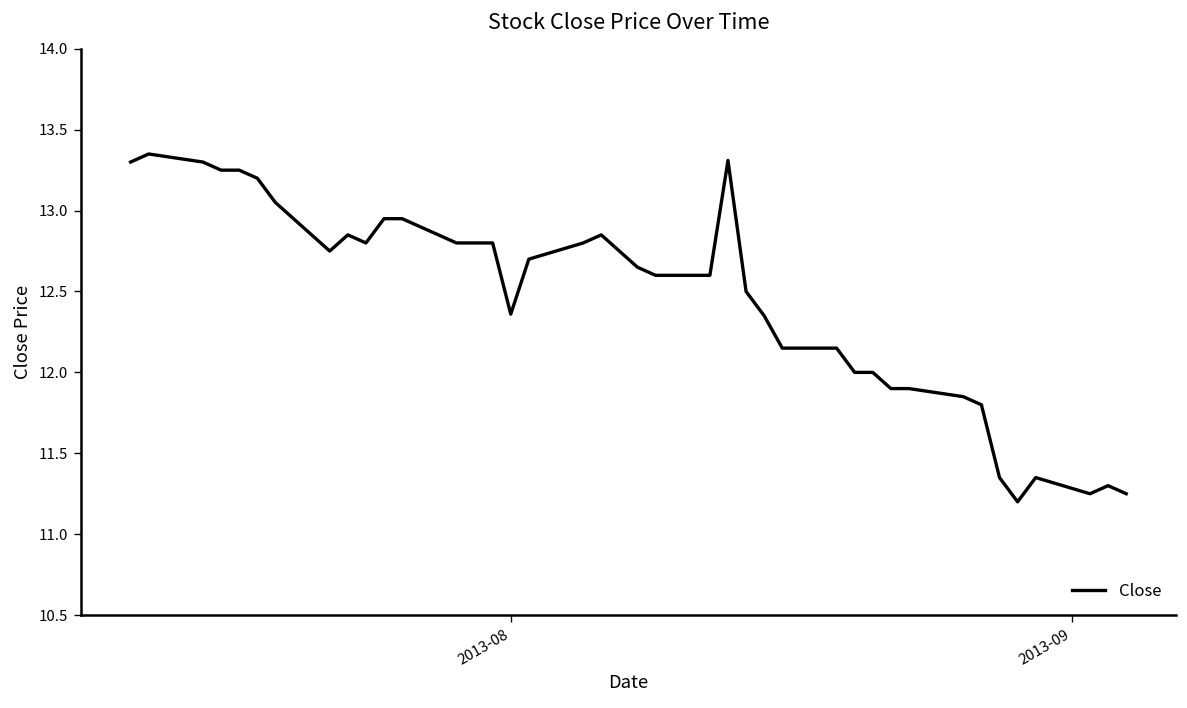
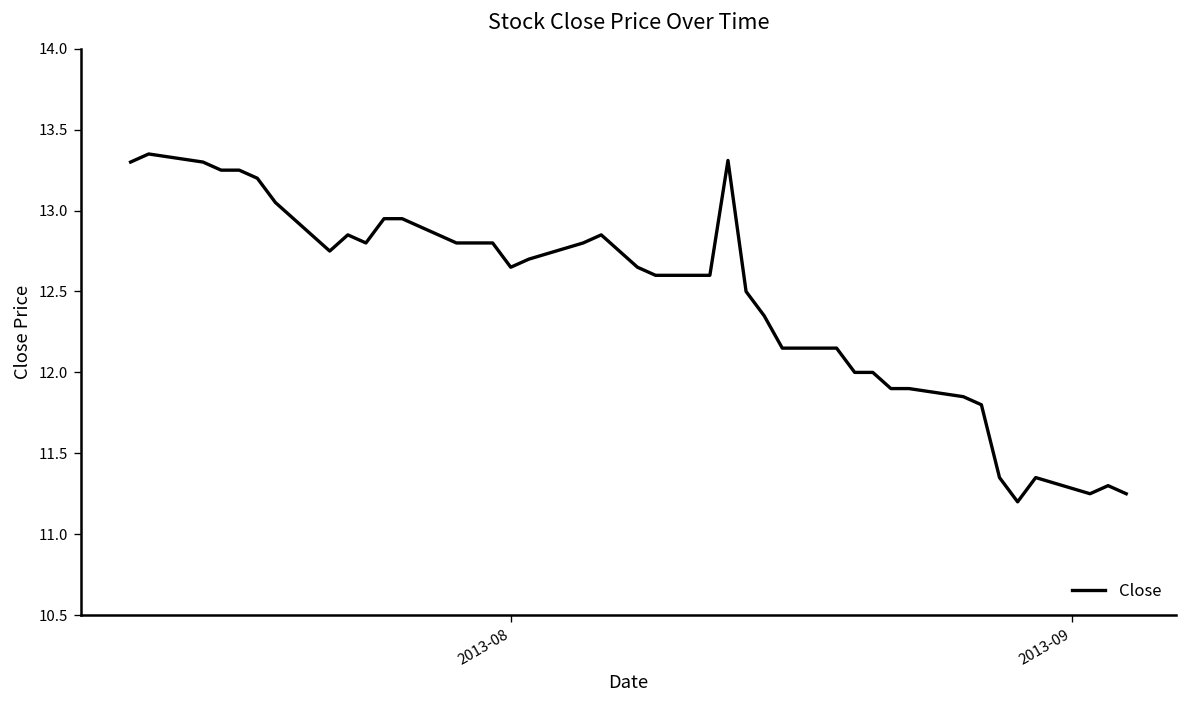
2013-08: 12.36 -> 12.65
